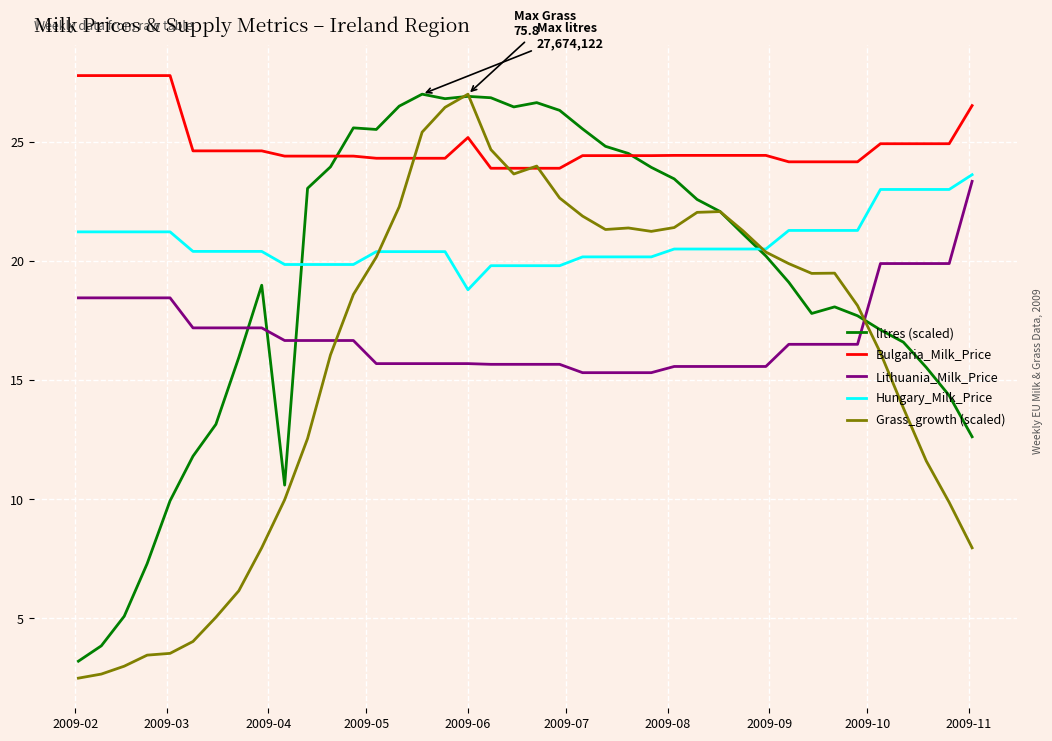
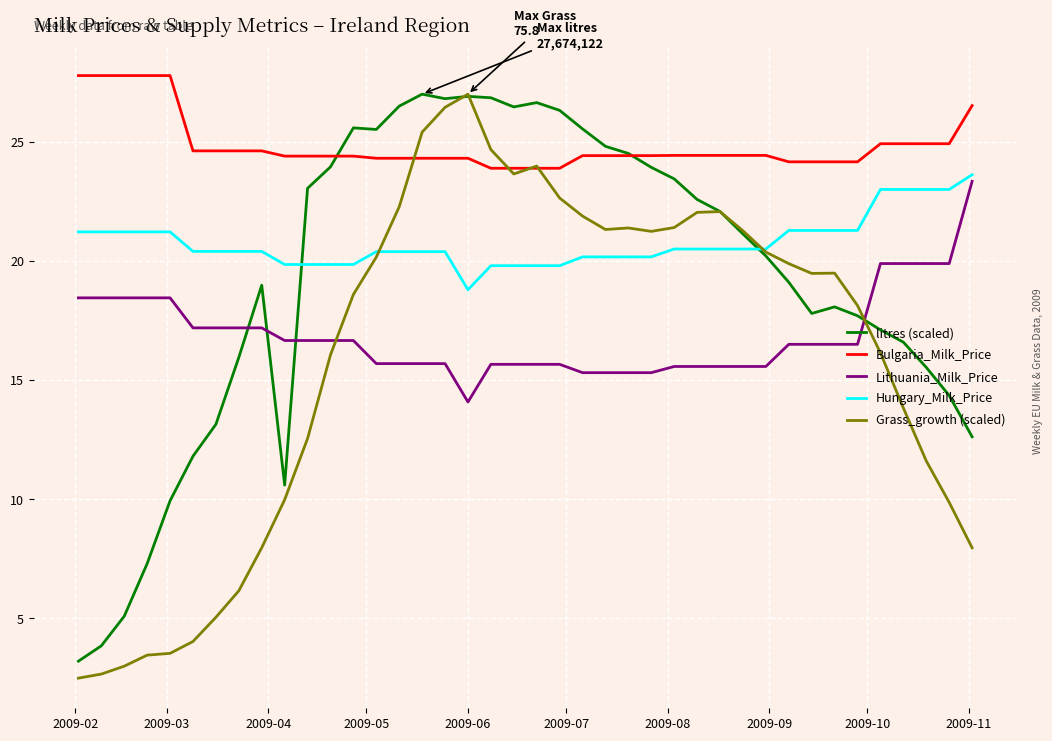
Bulgaria_Milk_Price, 2009-06: 25.2 -> 24.3
Lithuania_Milk_Price, 2009-06: 15.7 -> 14.1
